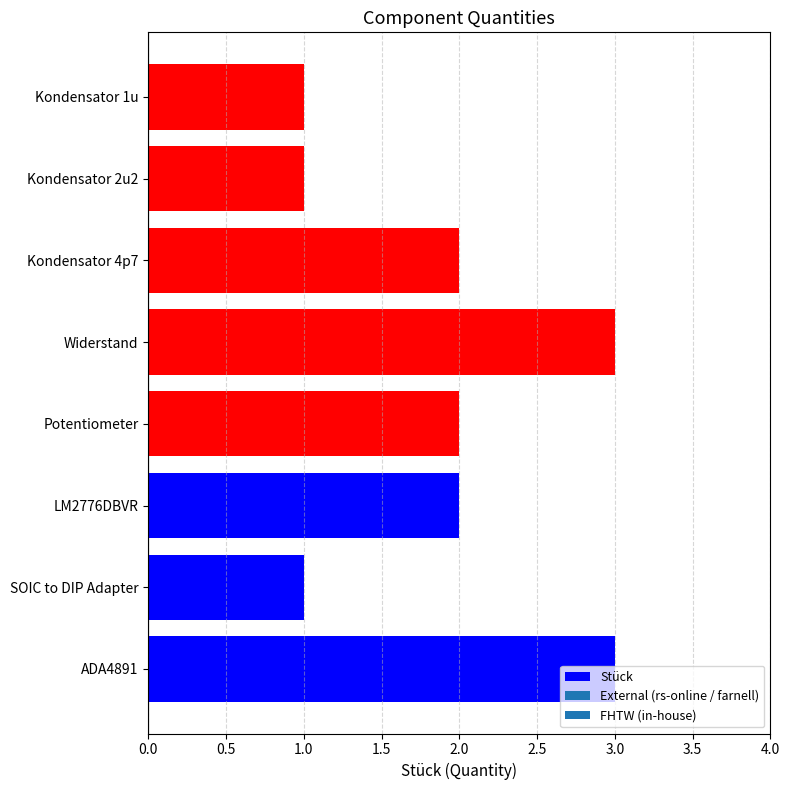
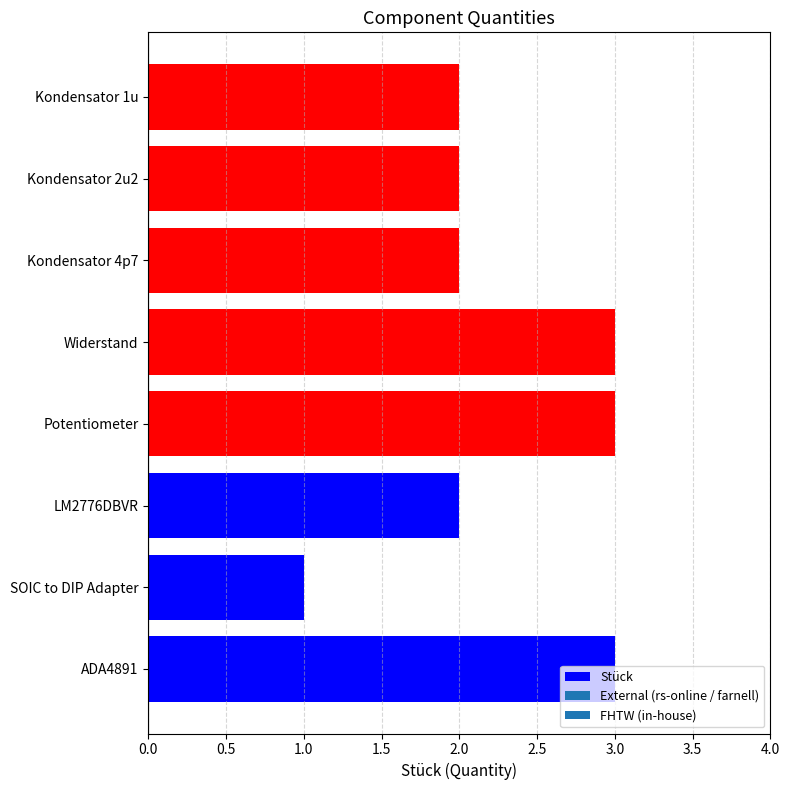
Kondensator 1u: 1 -> 2
Kondensator 2u2: 1 -> 2
Potentiometer: 2 -> 3
